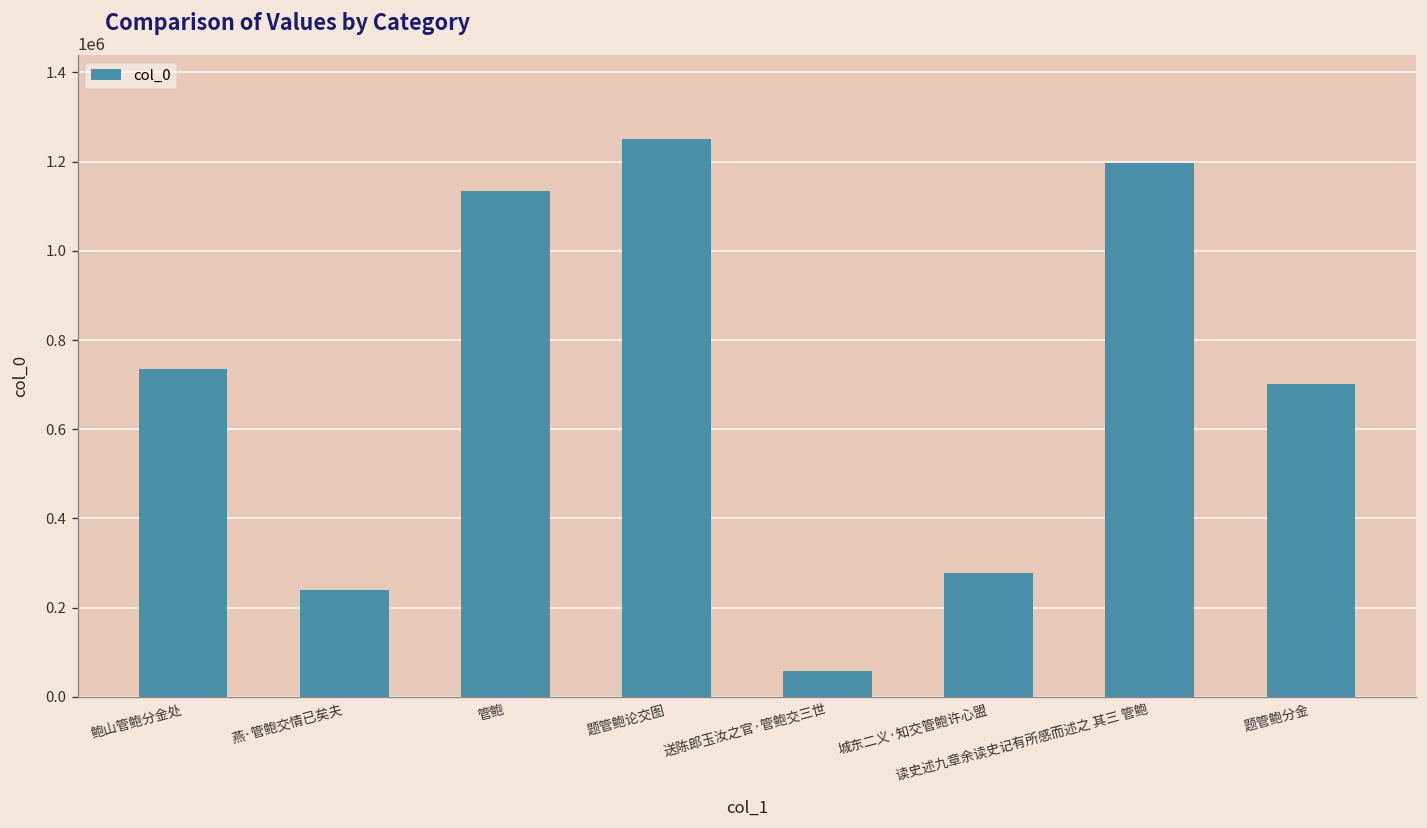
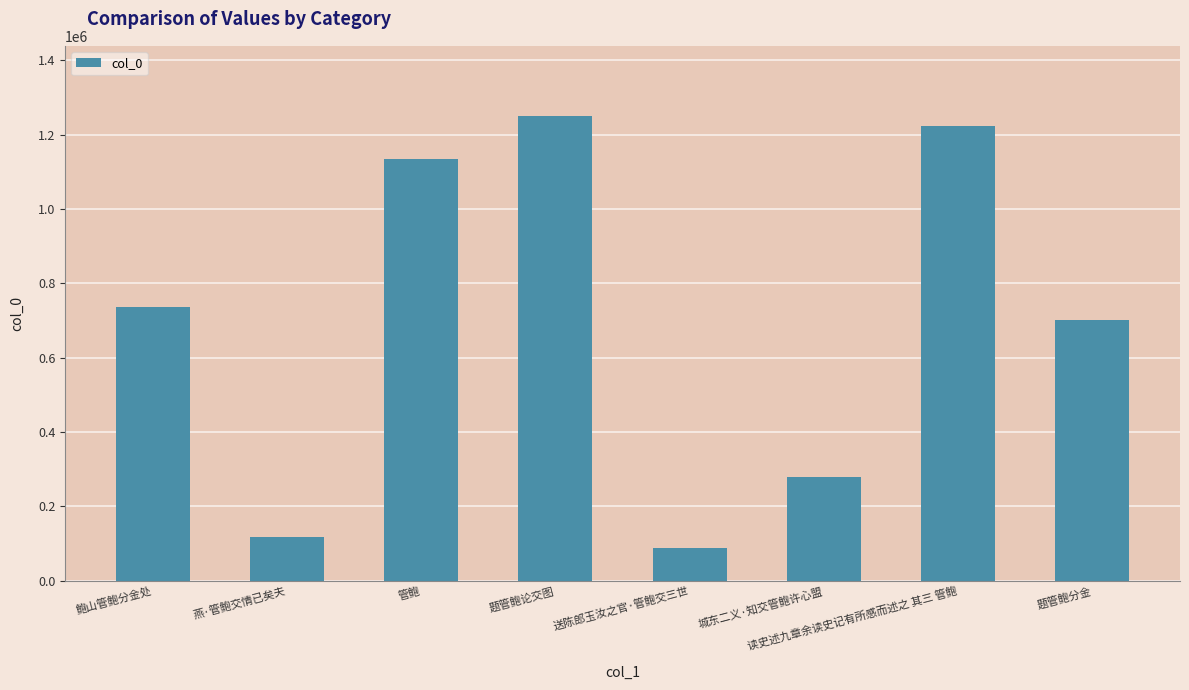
燕·管鲍交情已矣夫: 240000 -> 120000
送陈郎玉汝之官·管鲍交三世: 60000 -> 90000
读史述九章余读史记有所感而述之 其三 管鲍: 1200000 -> 1220000
